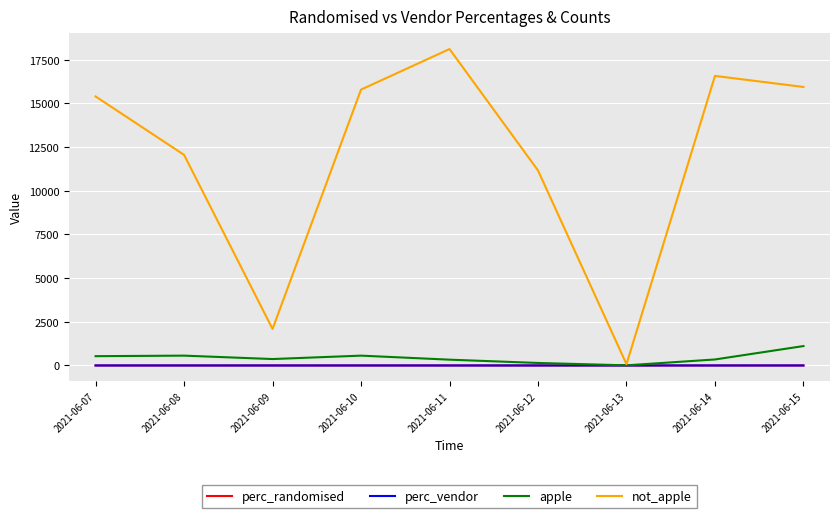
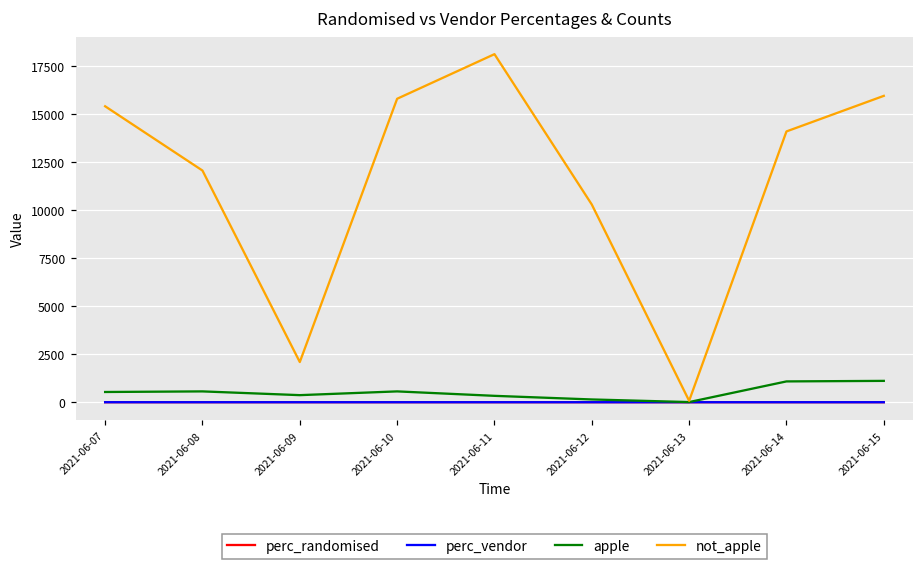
not_apple, 2021-06-12: 11200 -> 10300
apple, 2021-06-14: 300 -> 1100
not_apple, 2021-06-14: 16600 -> 14100
